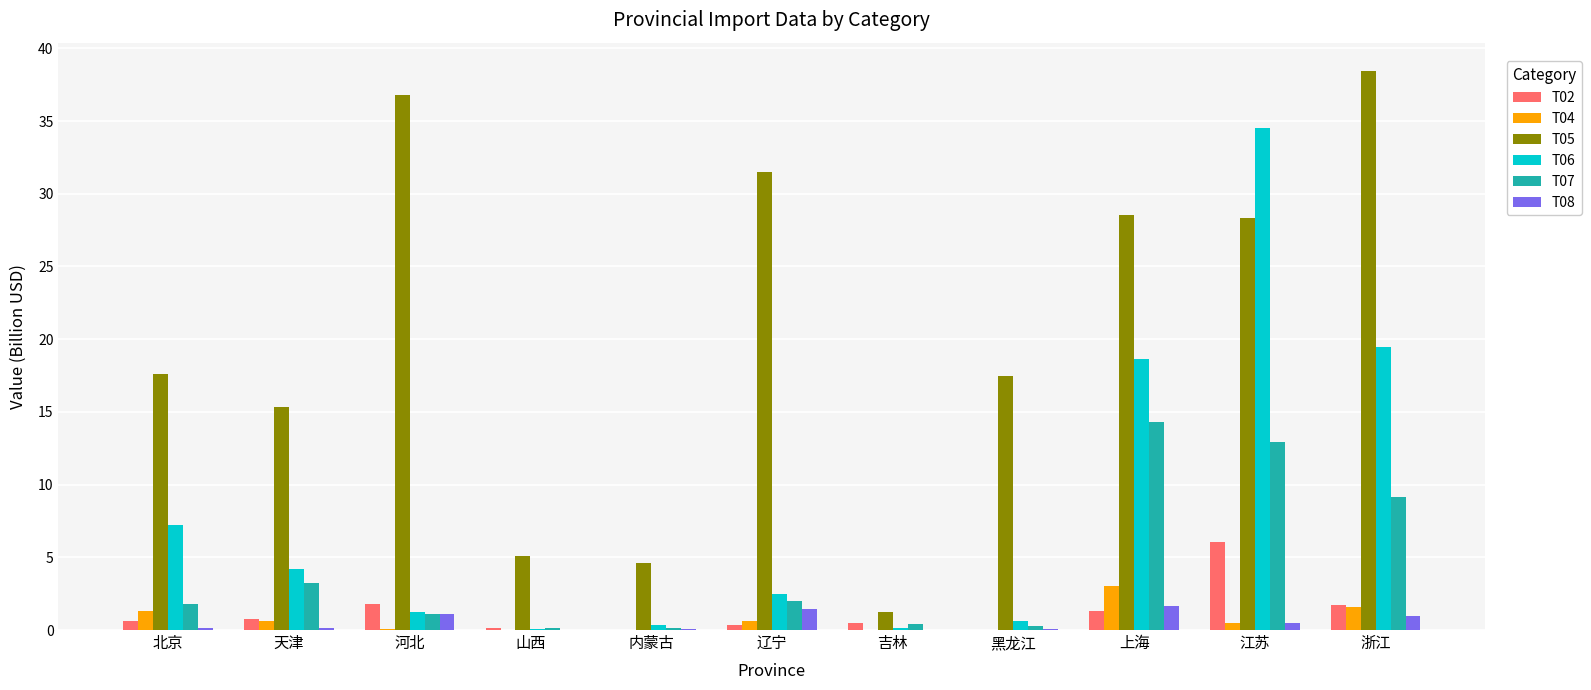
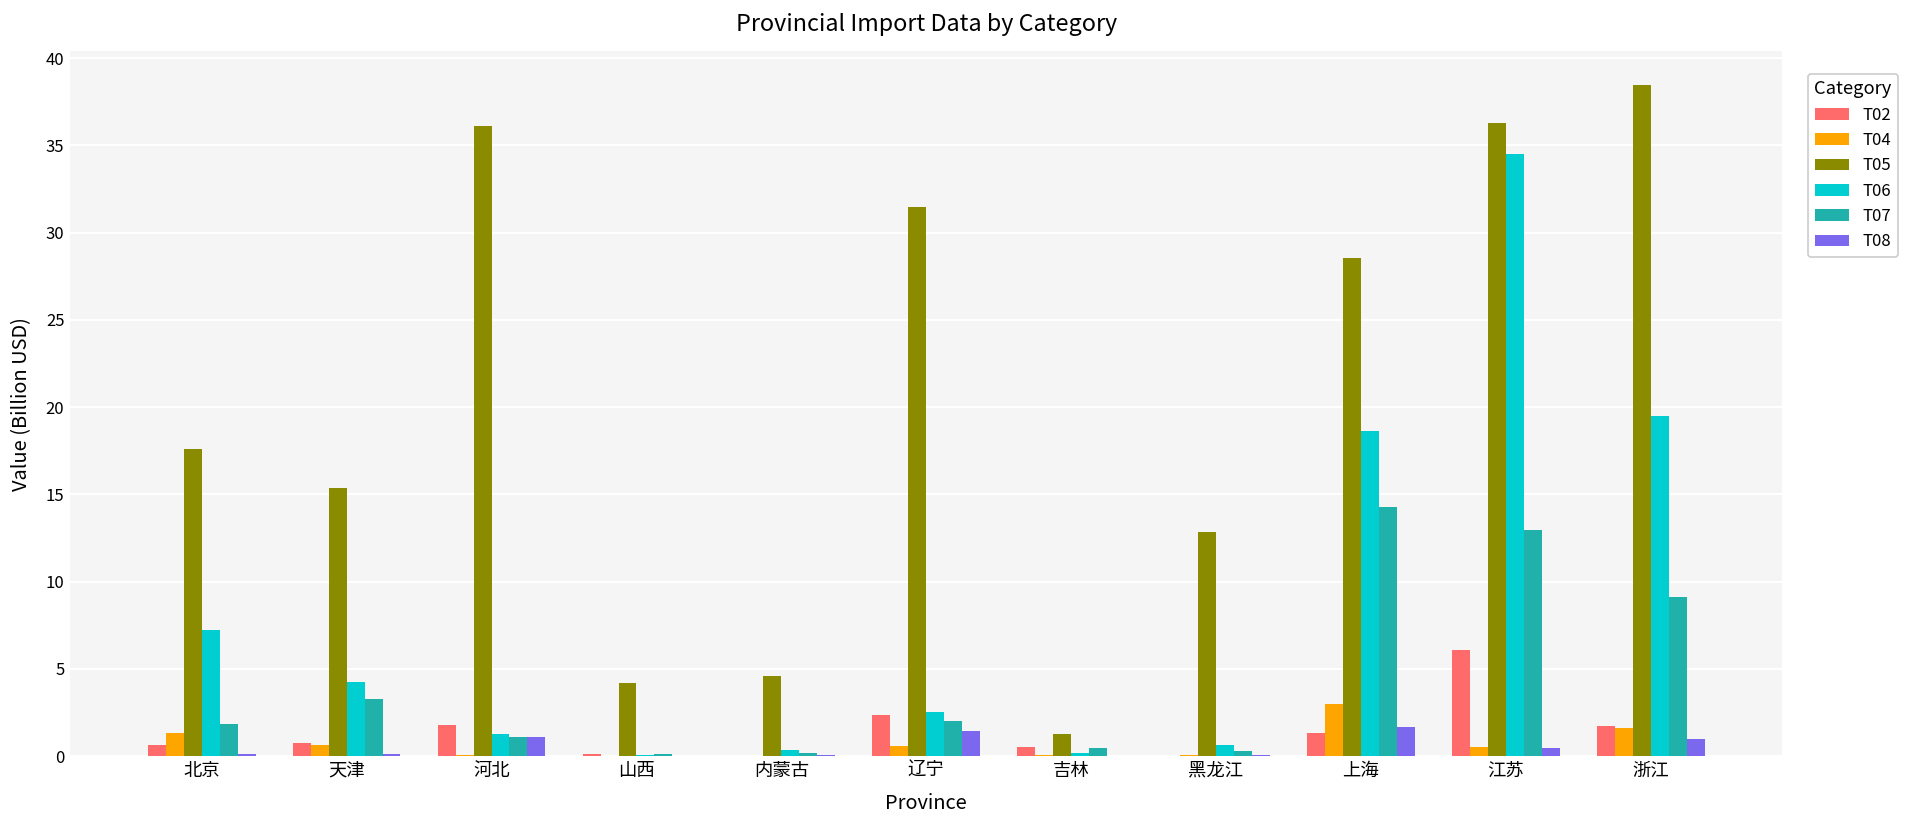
T05, 河北: 36.8 -> 36.1
T05, 山西: 5.1 -> 4.2
T02, 辽宁: 0.4 -> 2.4
T05, 黑龙江: 17.5 -> 12.9
T05, 江苏: 28.3 -> 36.3
